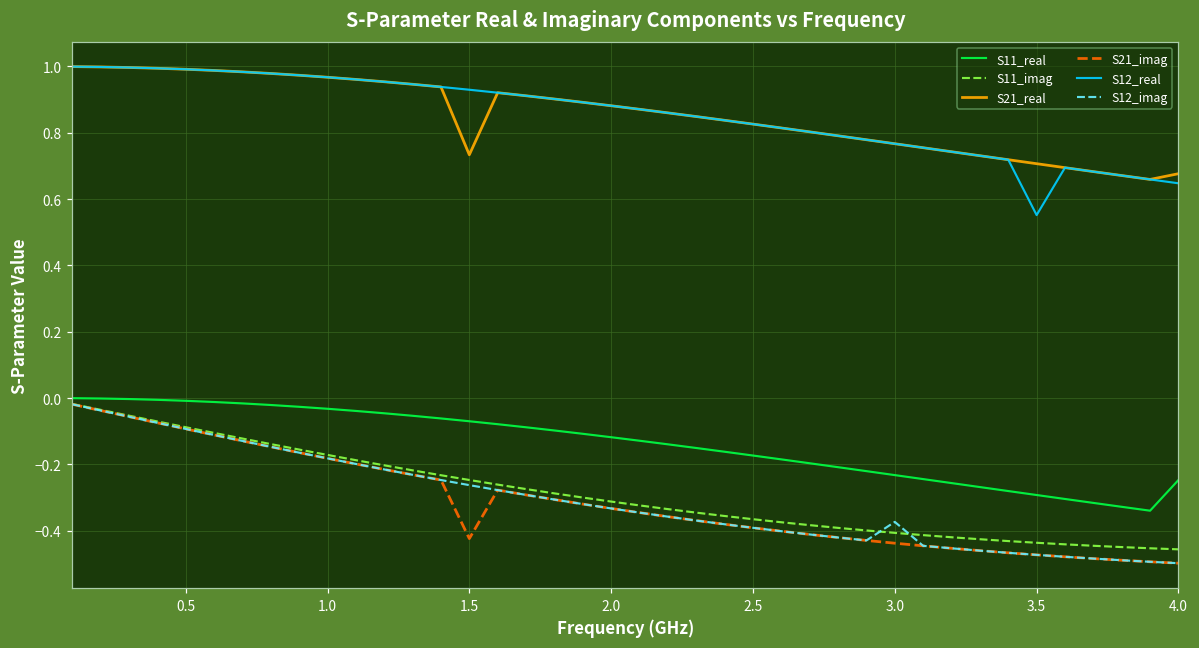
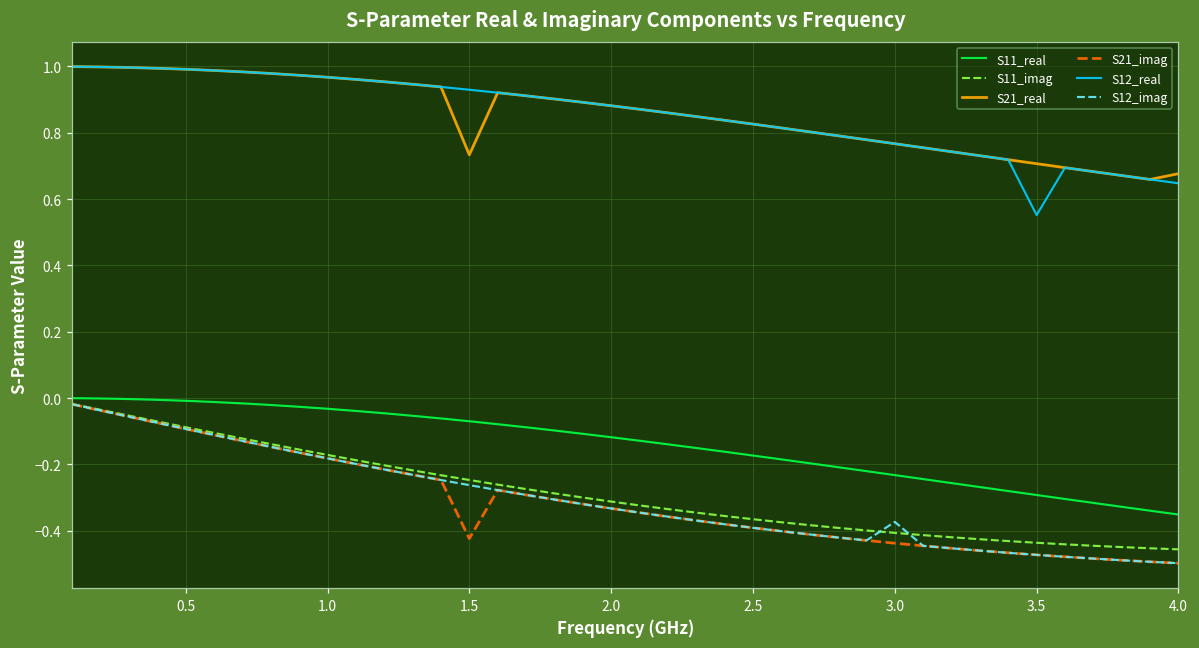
S11_real, 4.0: -0.25 -> -0.35
